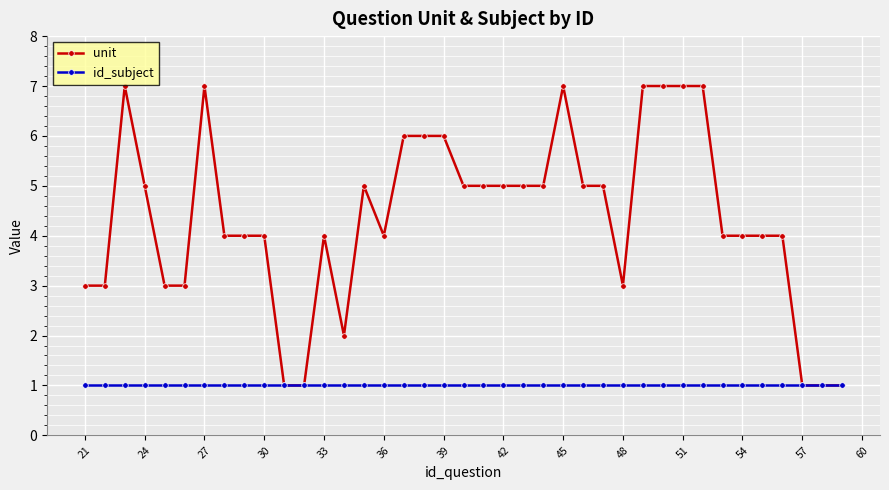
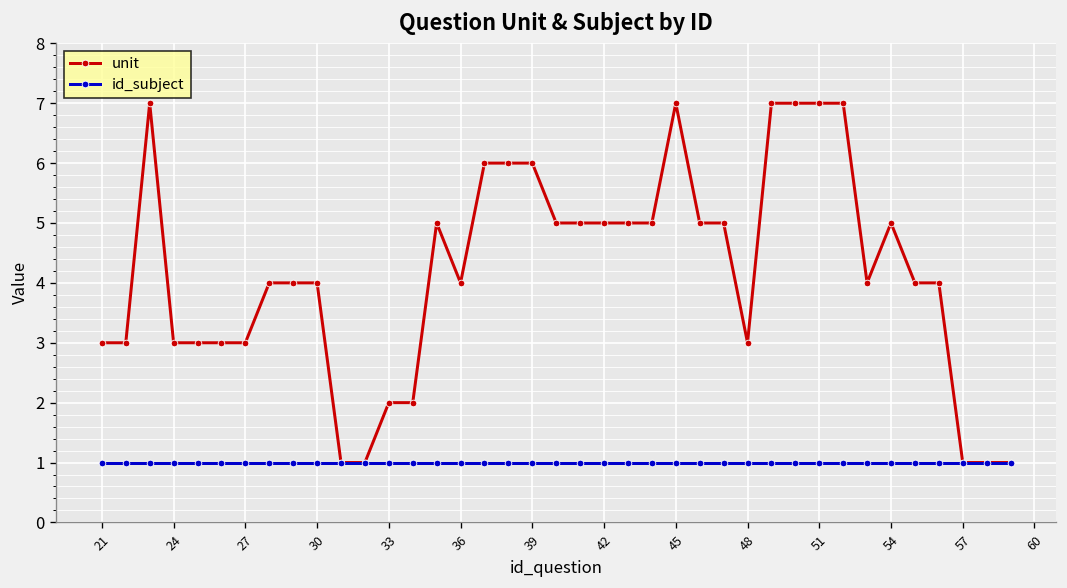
unit, 24: 5 -> 3
unit, 27: 7 -> 3
unit, 33: 4 -> 2
unit, 54: 4 -> 5
